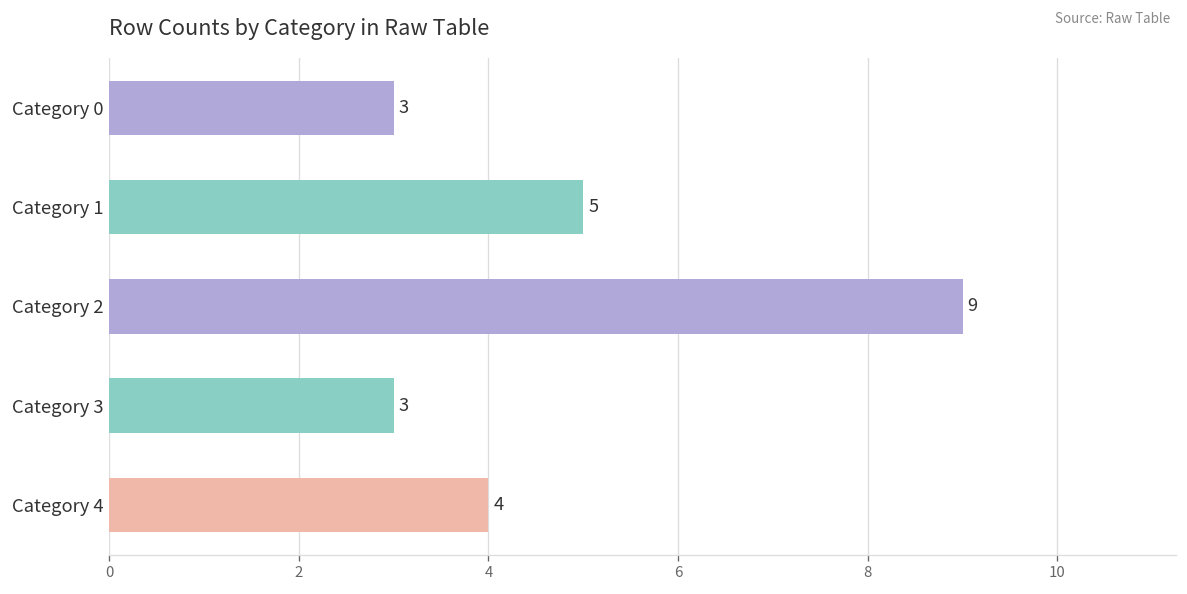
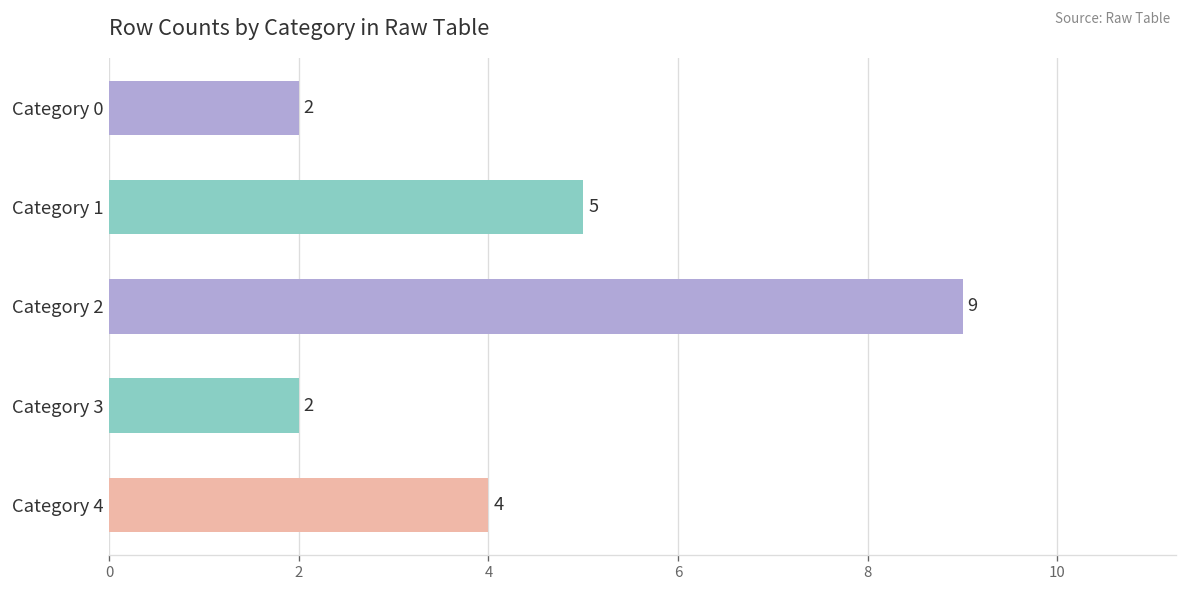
Category 0: 3 -> 2
Category 3: 3 -> 2
